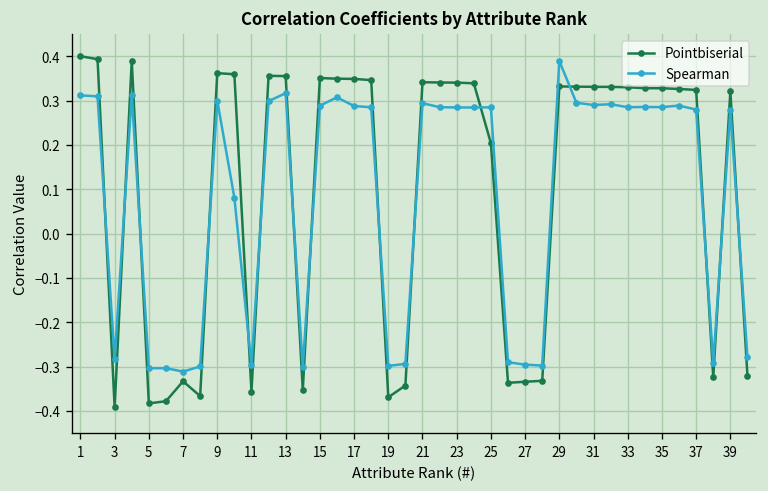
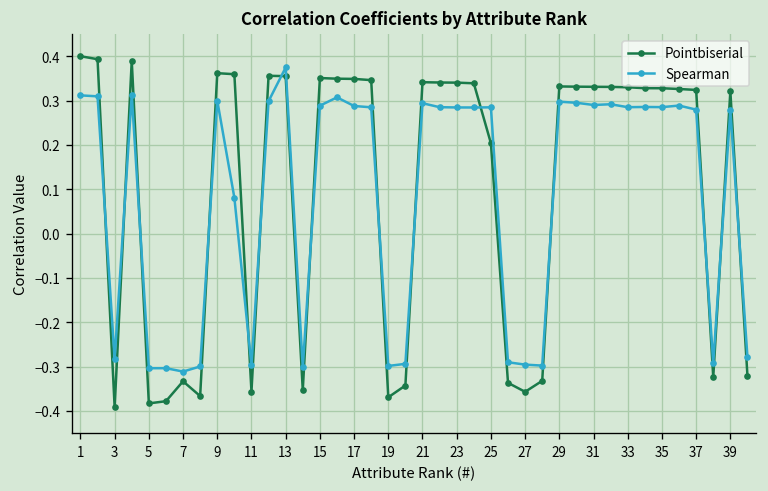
Spearman, 13: 0.32 -> 0.37
Pointbiserial, 27: -0.33 -> -0.36
Spearman, 29: 0.39 -> 0.30
